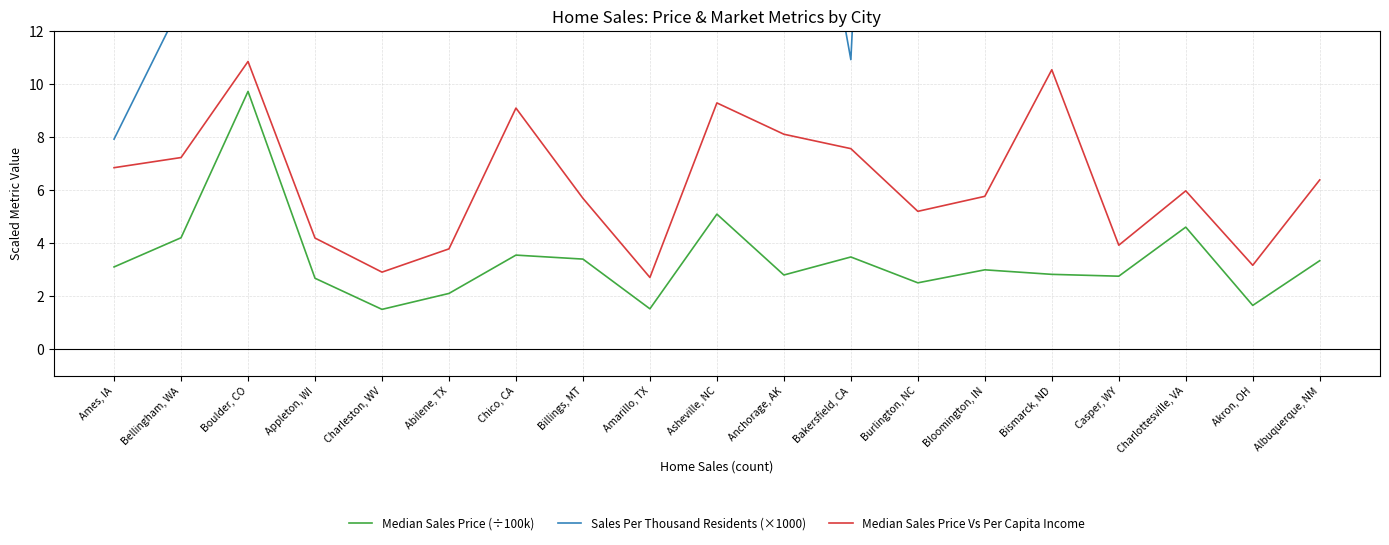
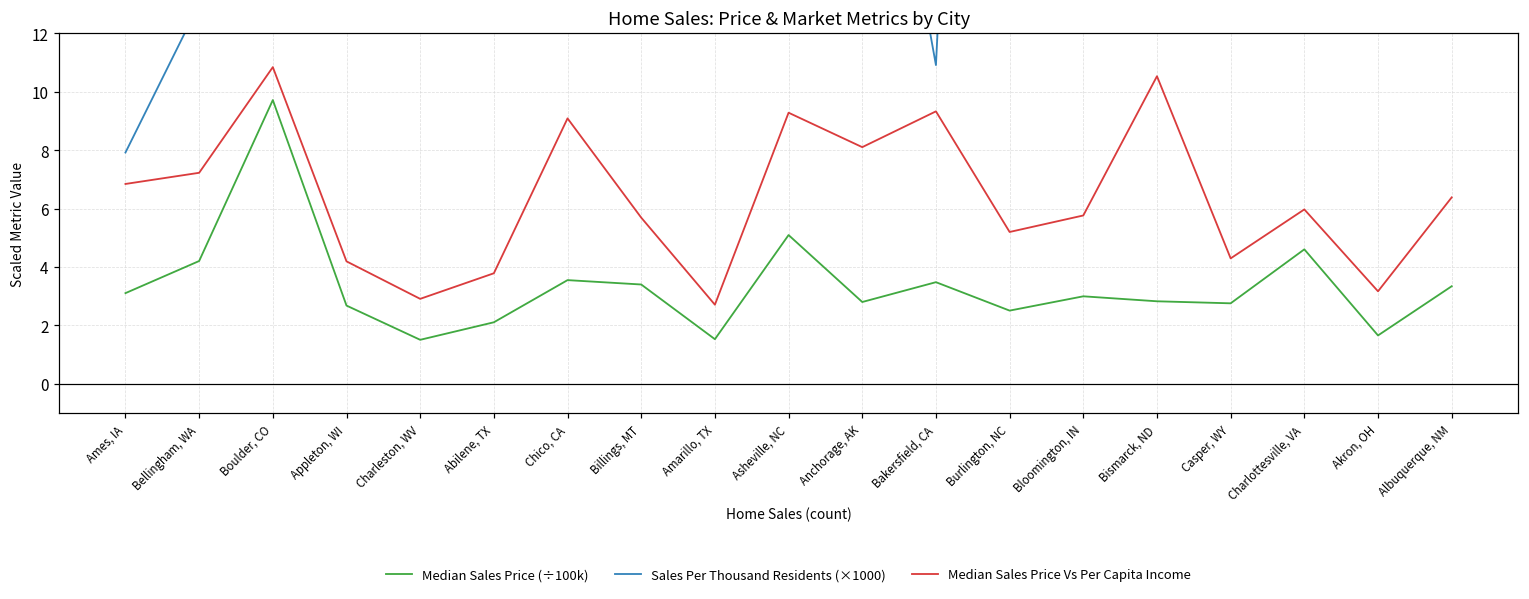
Median Sales Price Vs Per Capita Income, Bakersfield, CA: 7.6 -> 9.3
Median Sales Price Vs Per Capita Income, Casper, WY: 3.9 -> 4.3
